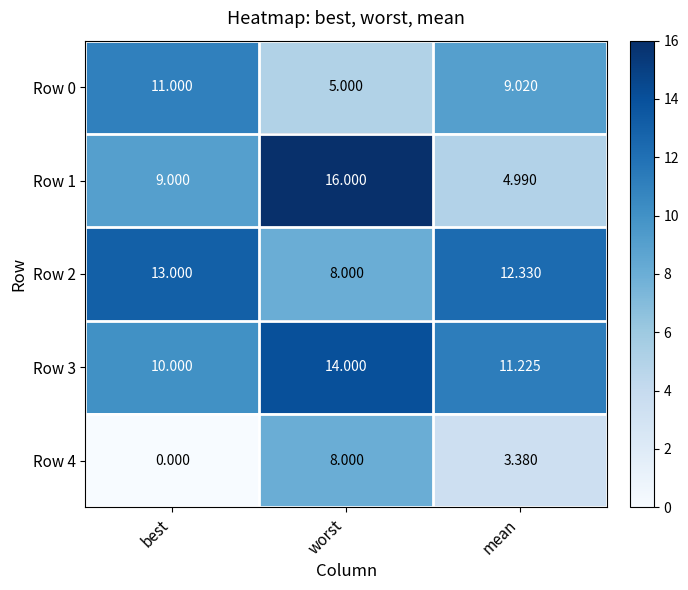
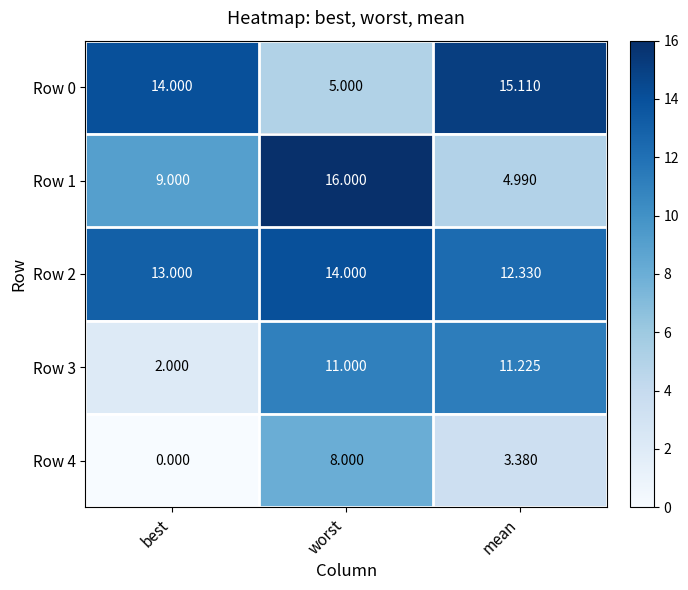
Row 0, best: 11.000 -> 14.000
Row 0, mean: 9.020 -> 15.110
Row 2, worst: 8.000 -> 14.000
Row 3, best: 10.000 -> 2.000
Row 3, worst: 14.000 -> 11.000
